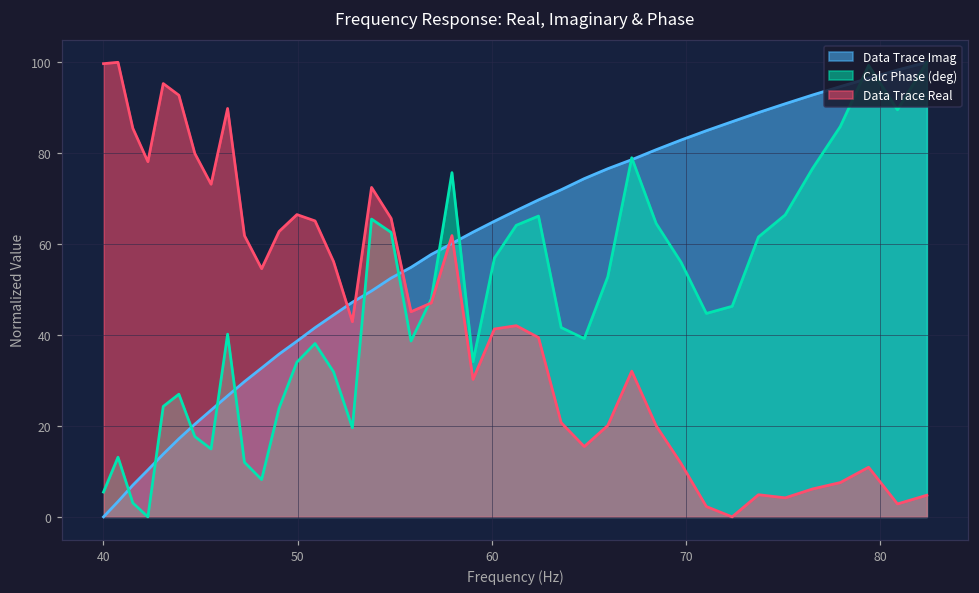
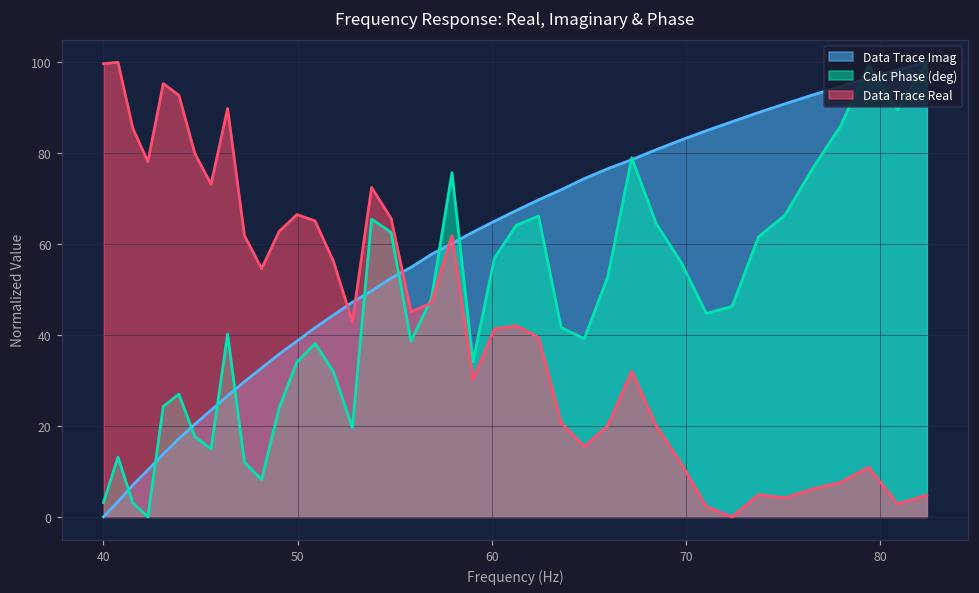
Calc Phase (deg), 40: 5 -> 3
